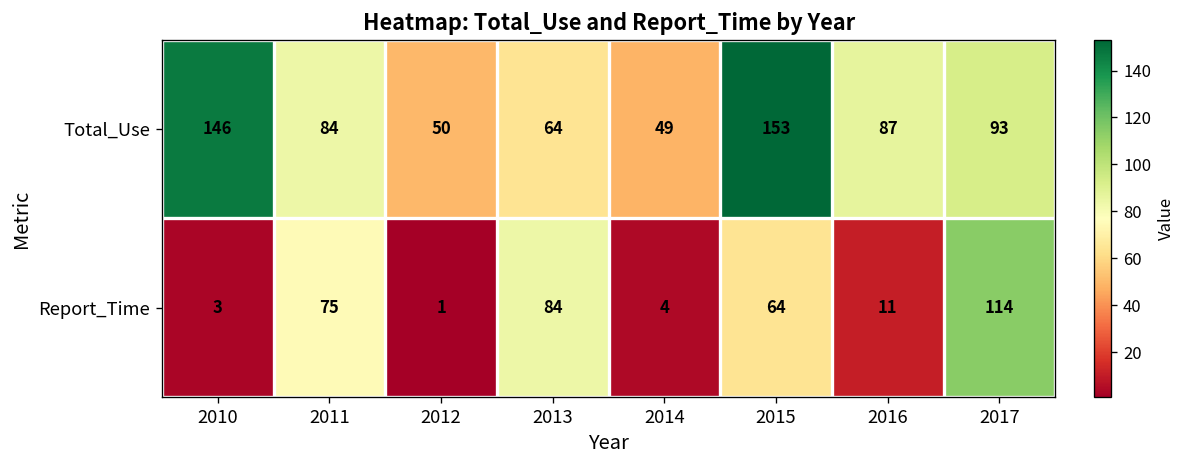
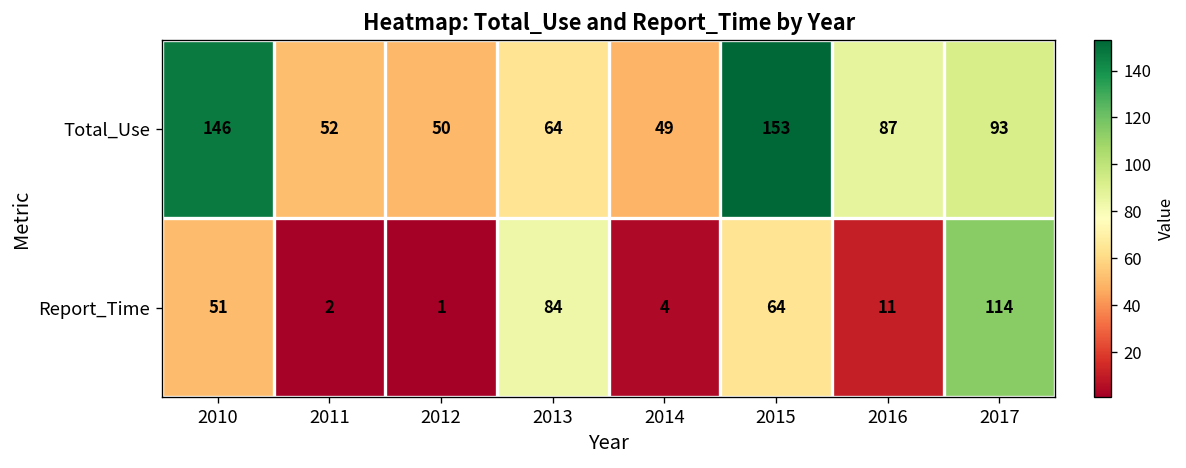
Total_Use, 2011: 84 -> 52
Report_Time, 2010: 3 -> 51
Report_Time, 2011: 75 -> 2
